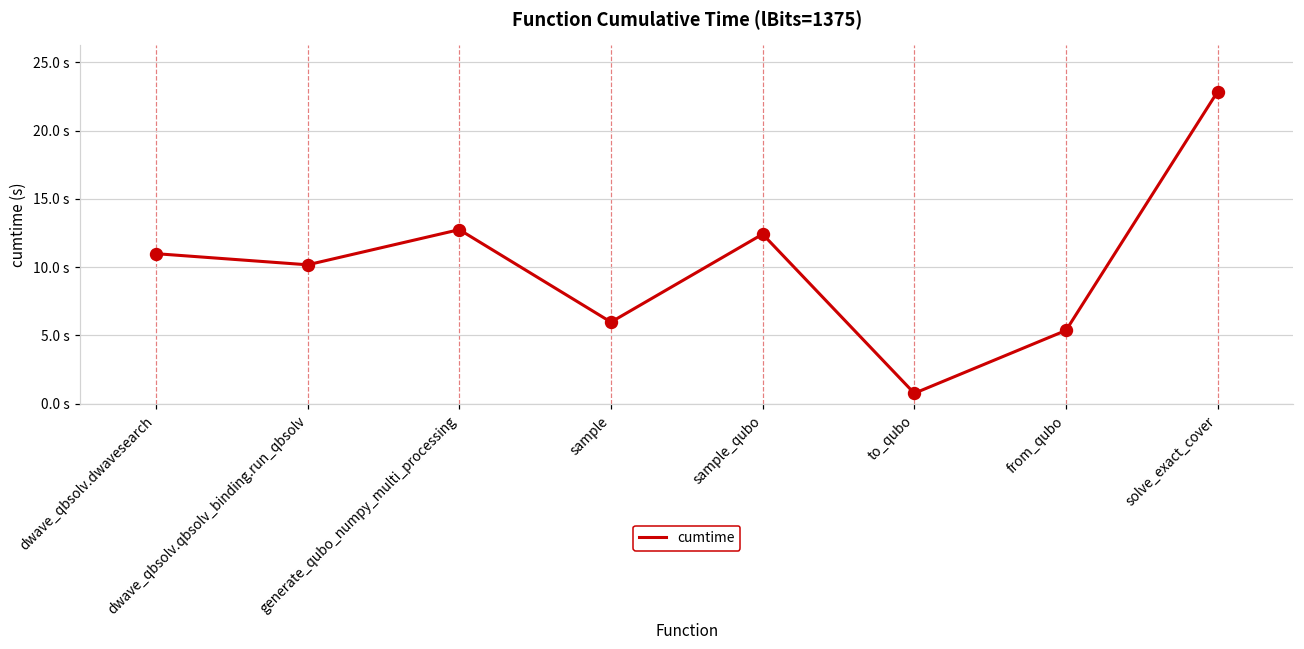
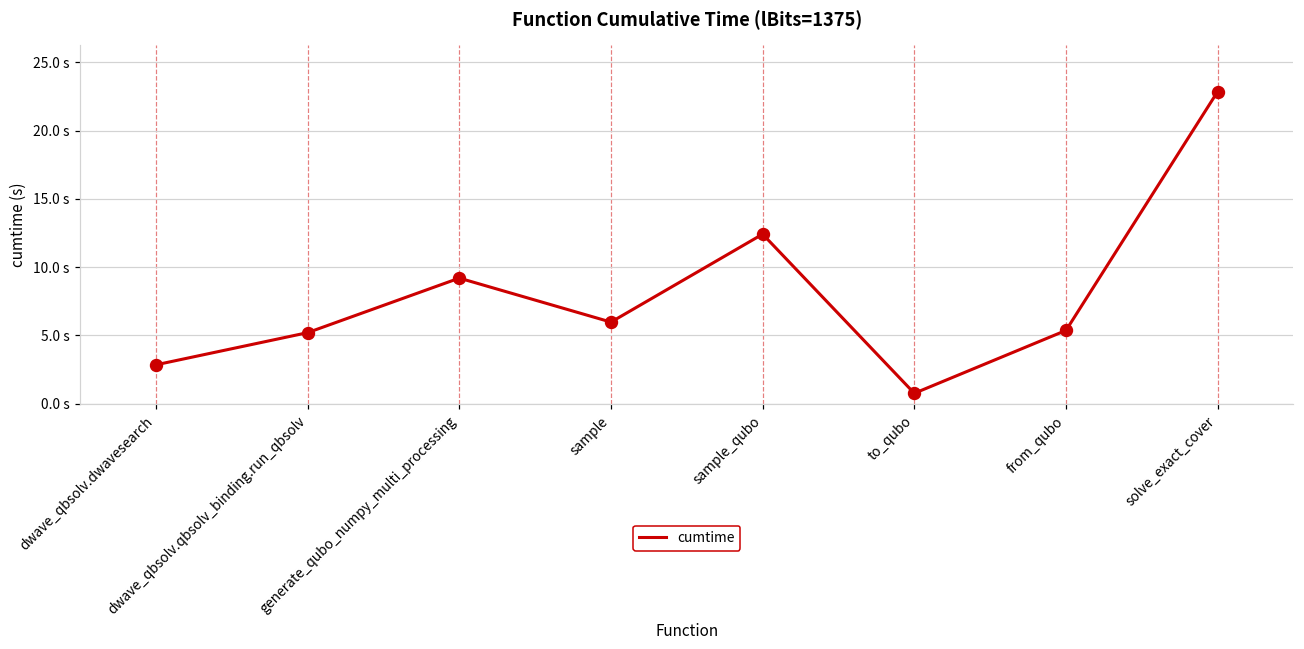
dwave_qbsolv.dwavesearch: 11.0 s -> 2.9 s
dwave_qbsolv.qbsolv_binding.run_qbsolv: 10.2 s -> 5.2 s
generate_qubo_numpy_multi_processing: 12.7 s -> 9.2 s
